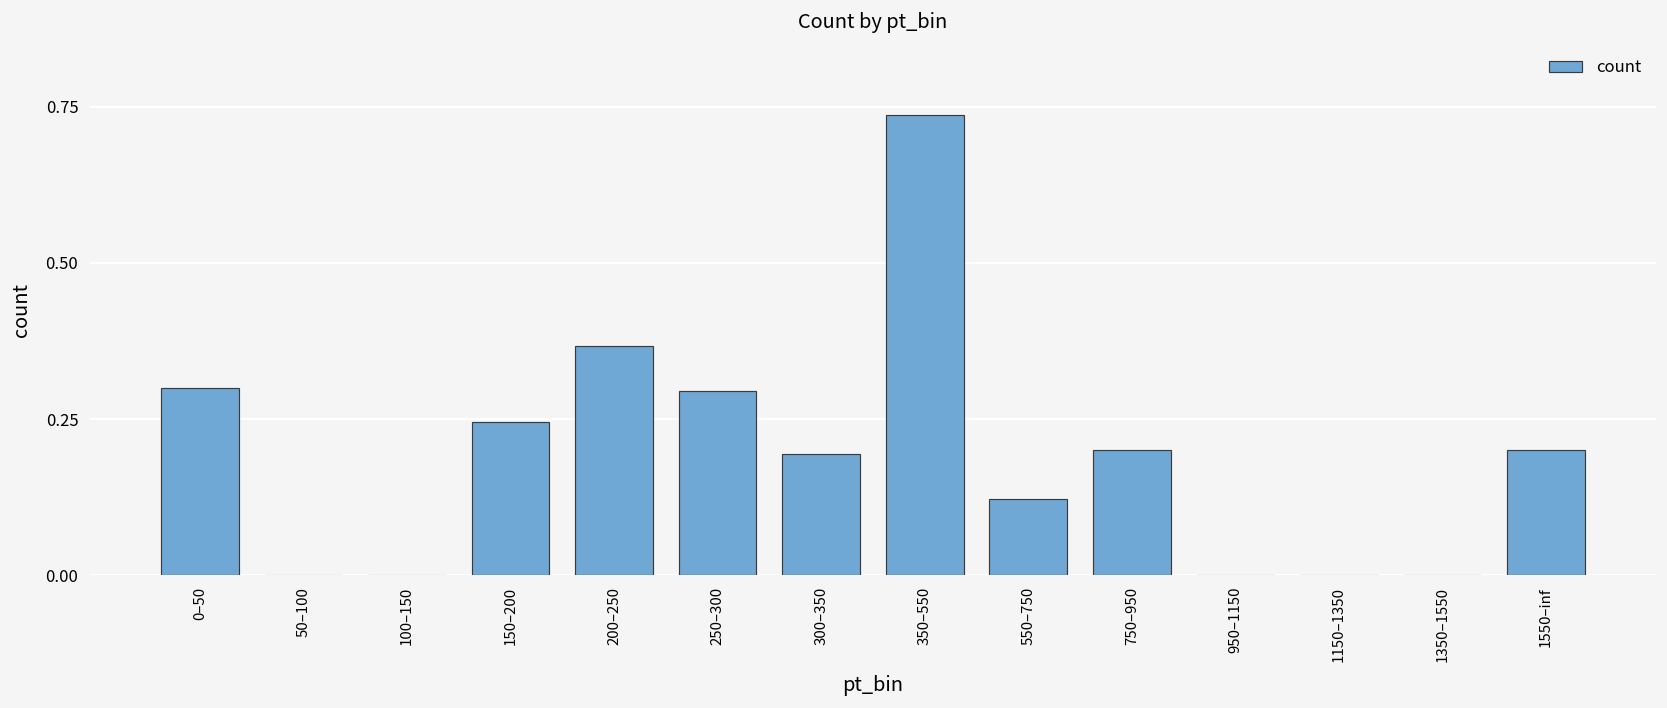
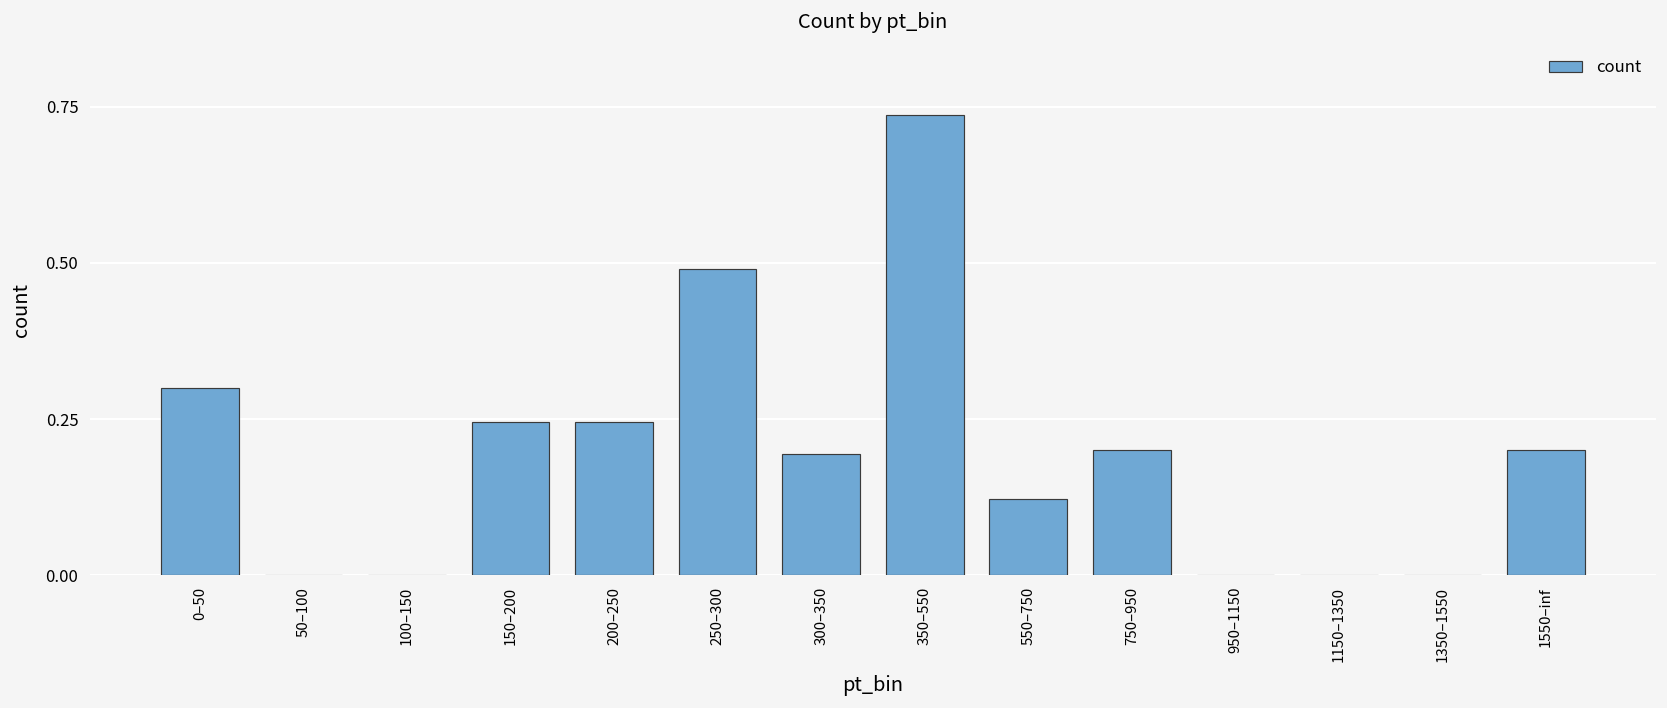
200–250: 0.37 -> 0.25
250–300: 0.29 -> 0.49
